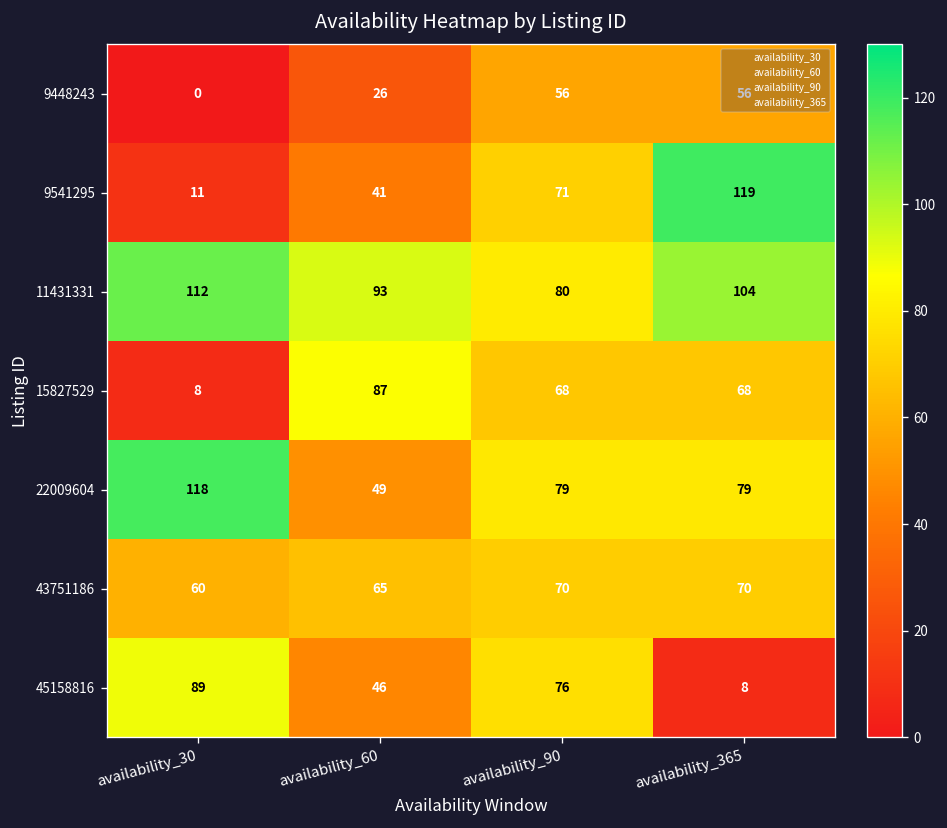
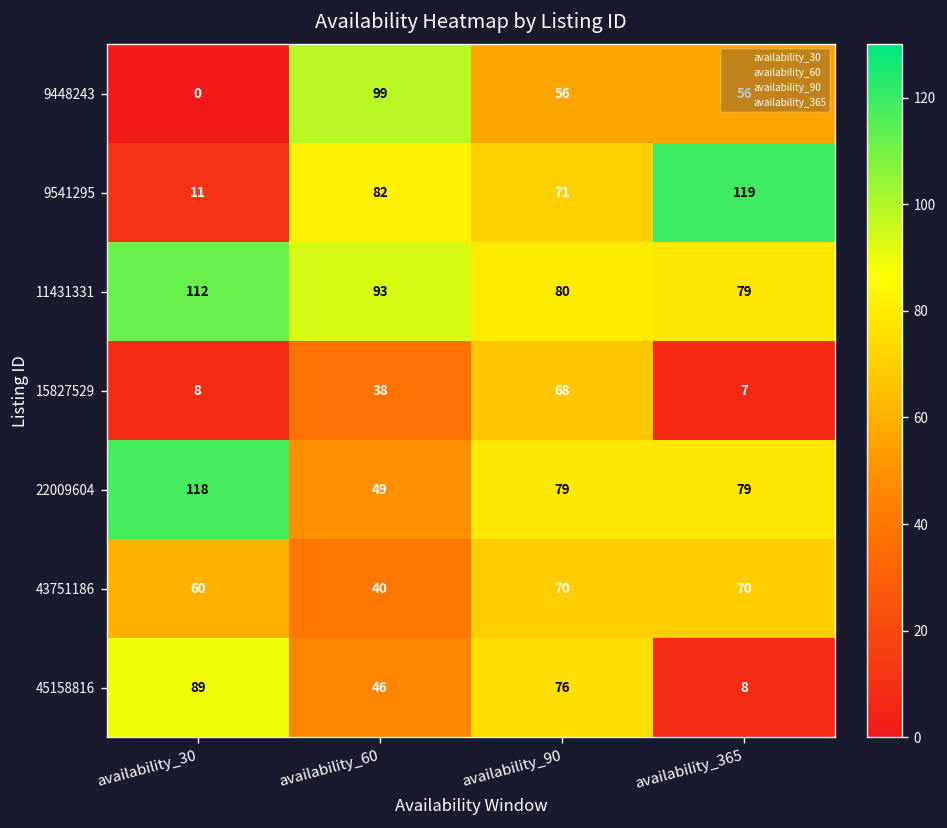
9448243, availability_60: 26 -> 99
9541295, availability_60: 41 -> 82
11431331, availability_365: 104 -> 79
15827529, availability_60: 87 -> 38
15827529, availability_365: 68 -> 7
43751186, availability_60: 65 -> 40
